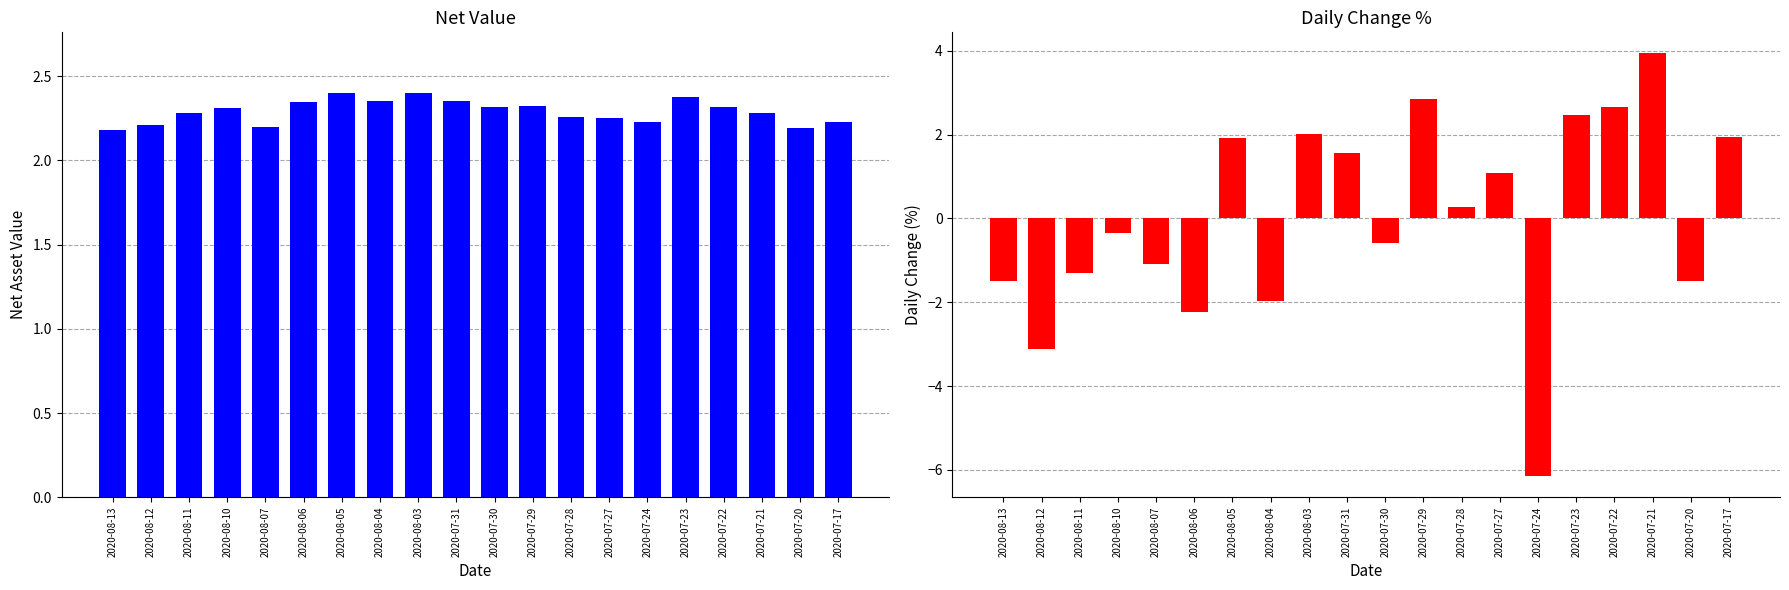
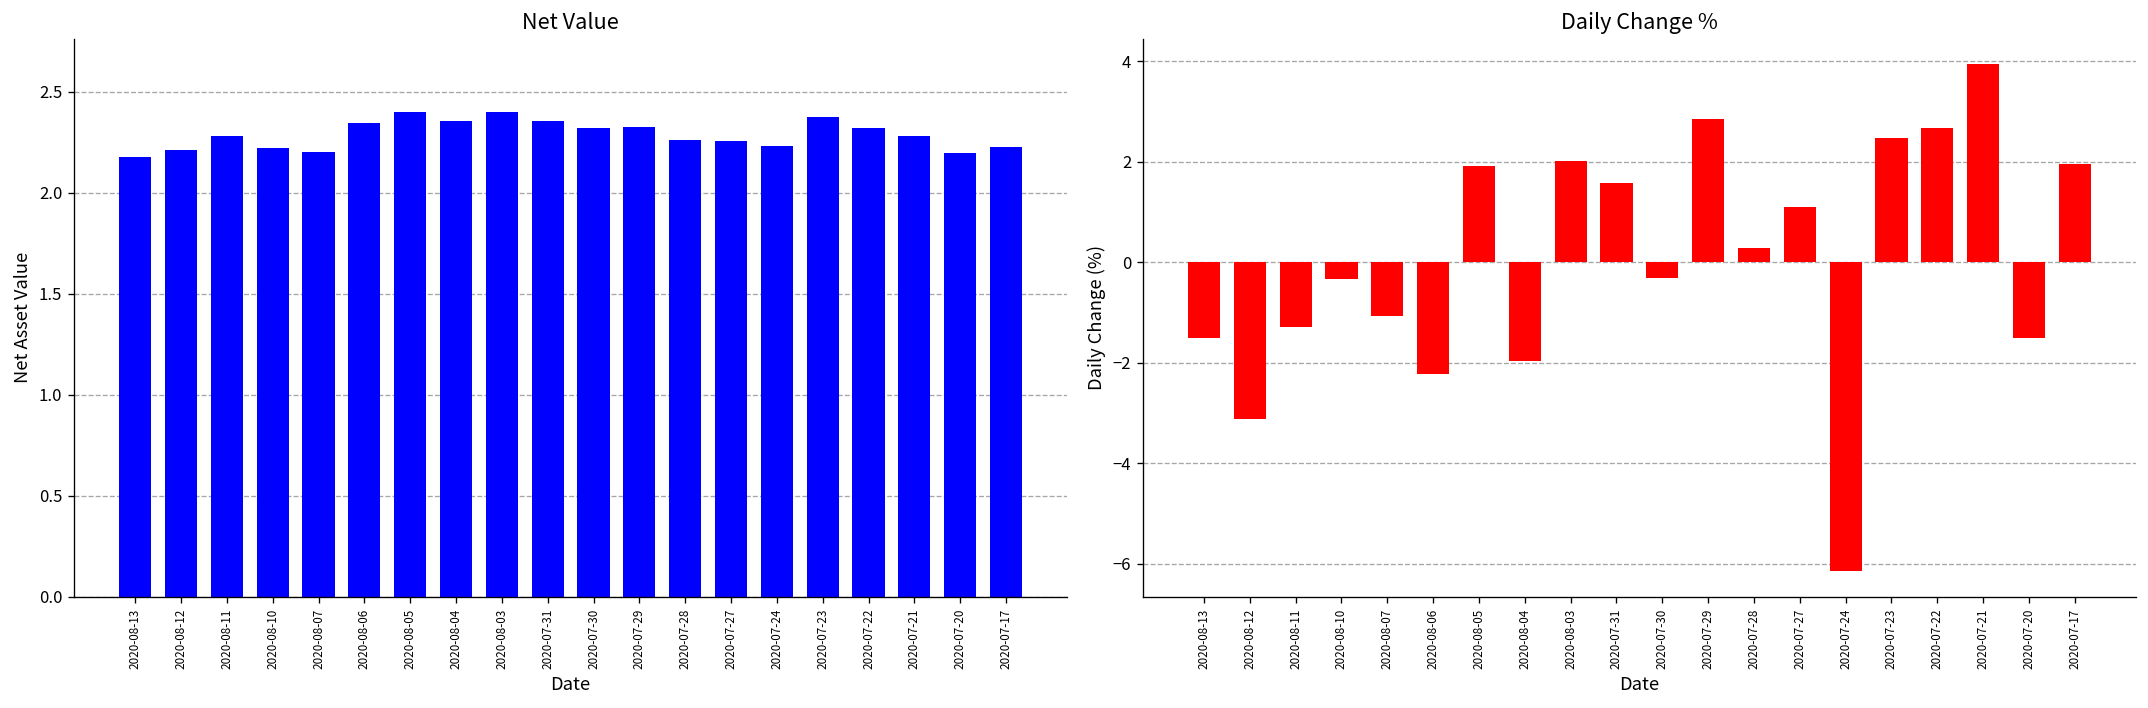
Net Value, 2020-08-10: 2.31 -> 2.22
Daily Change %, 2020-07-30: -0.6 -> -0.3
